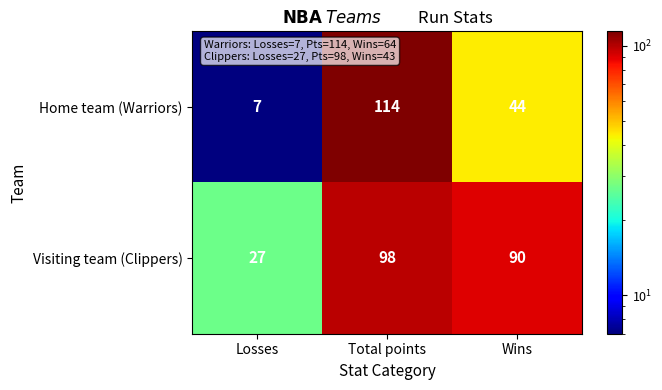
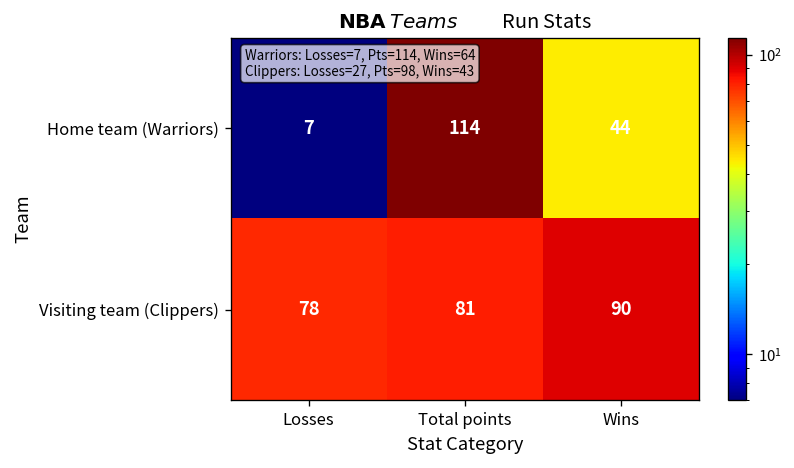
Visiting team (Clippers), Losses: 27 -> 78
Visiting team (Clippers), Total points: 98 -> 81
